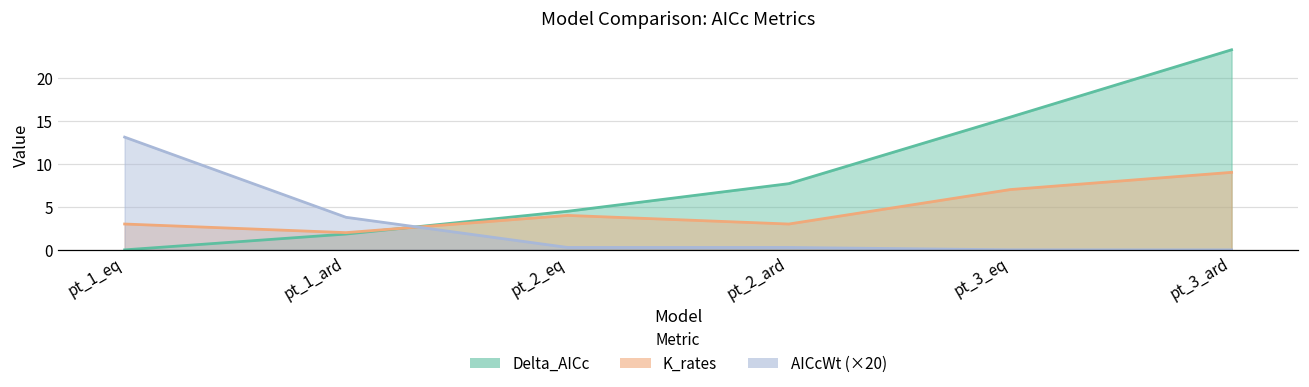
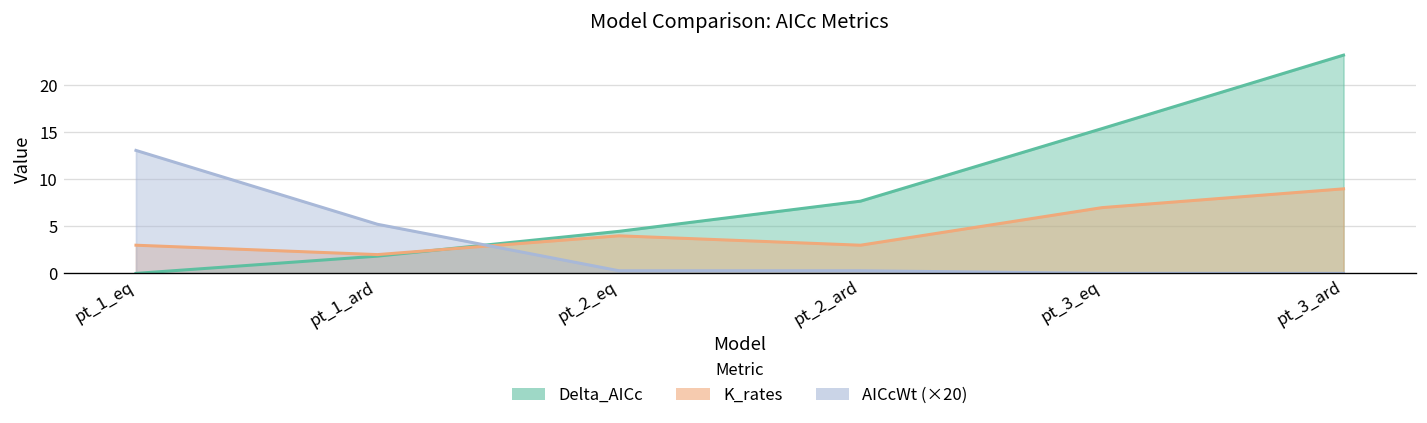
AICcWt (×20), pt_1_ard: 4 -> 5
